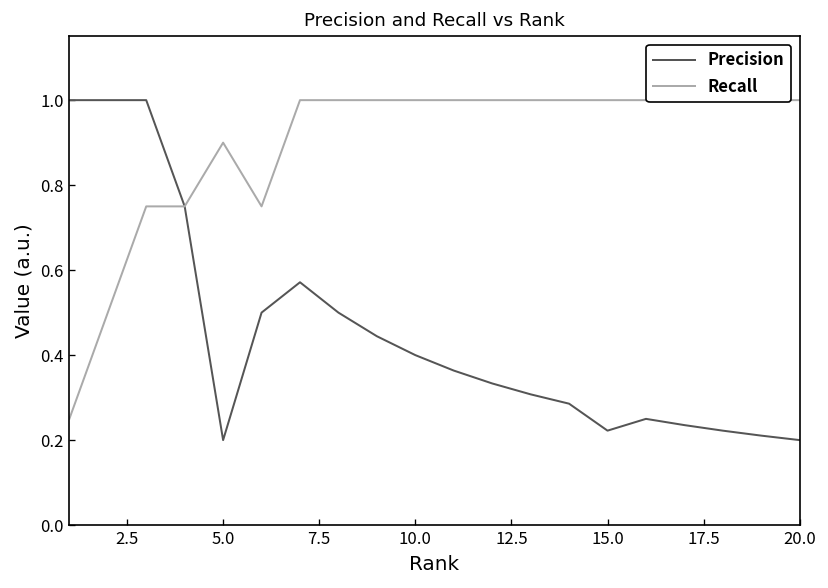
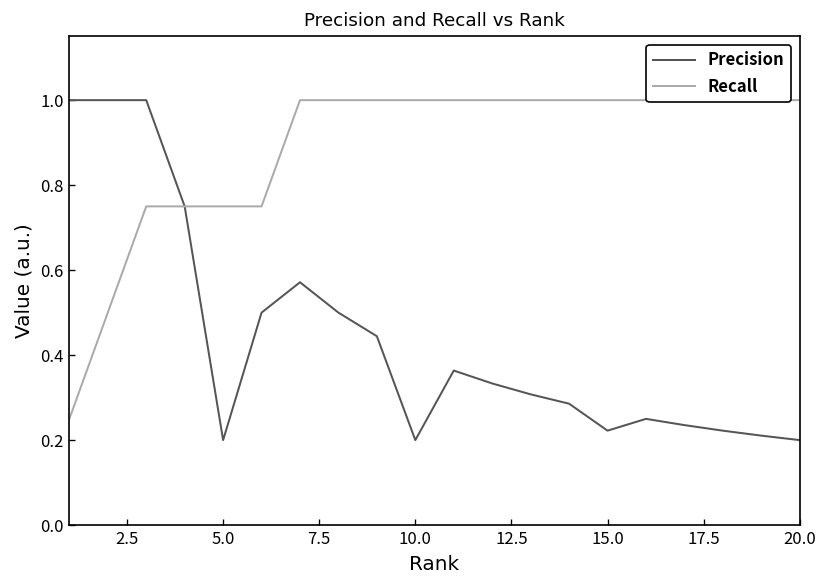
Recall, 5.0: 0.90 -> 0.75
Precision, 10.0: 0.4 -> 0.2
